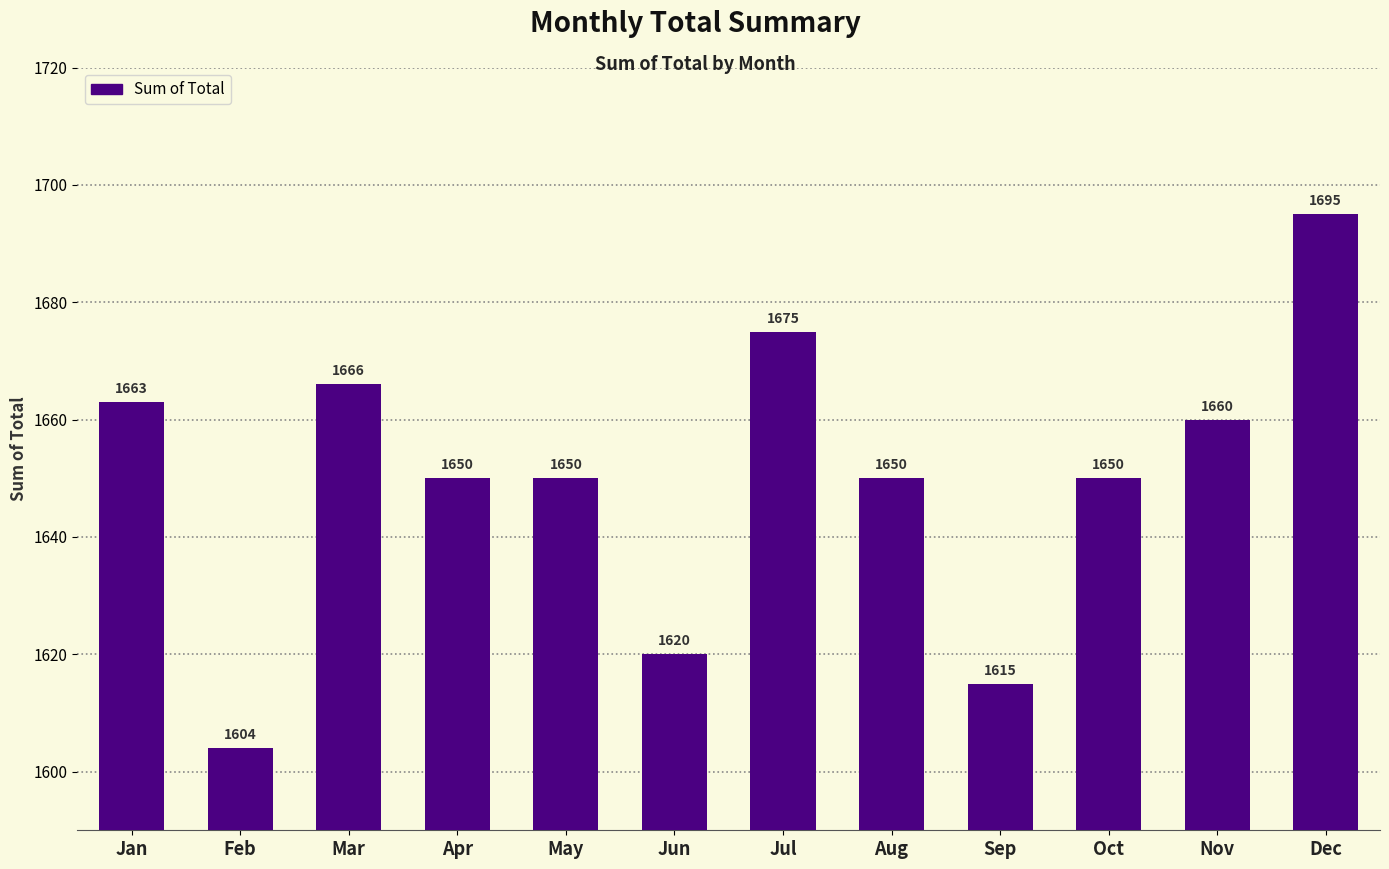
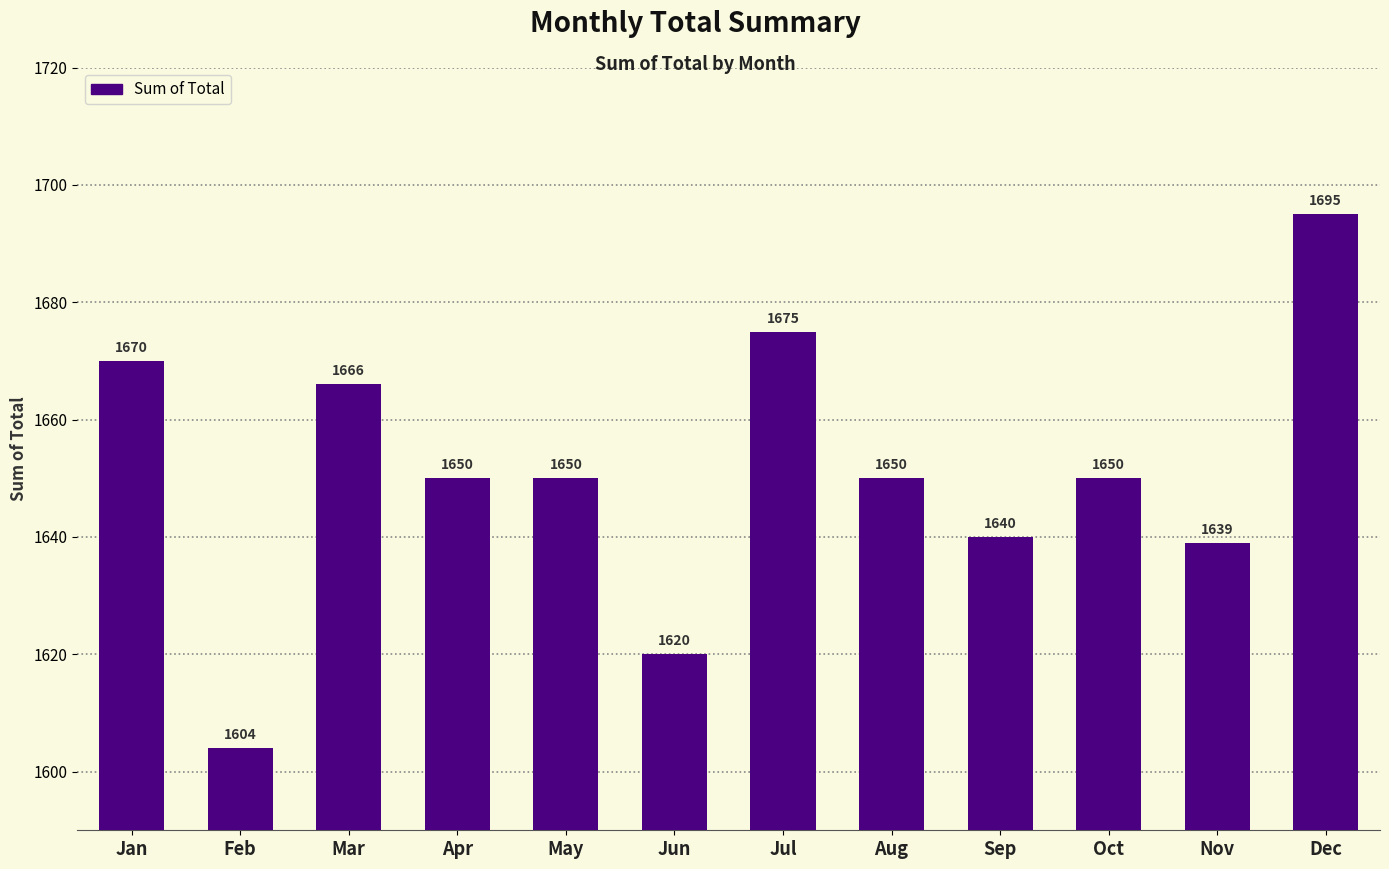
Jan: 1663 -> 1670
Sep: 1615 -> 1640
Nov: 1660 -> 1639
